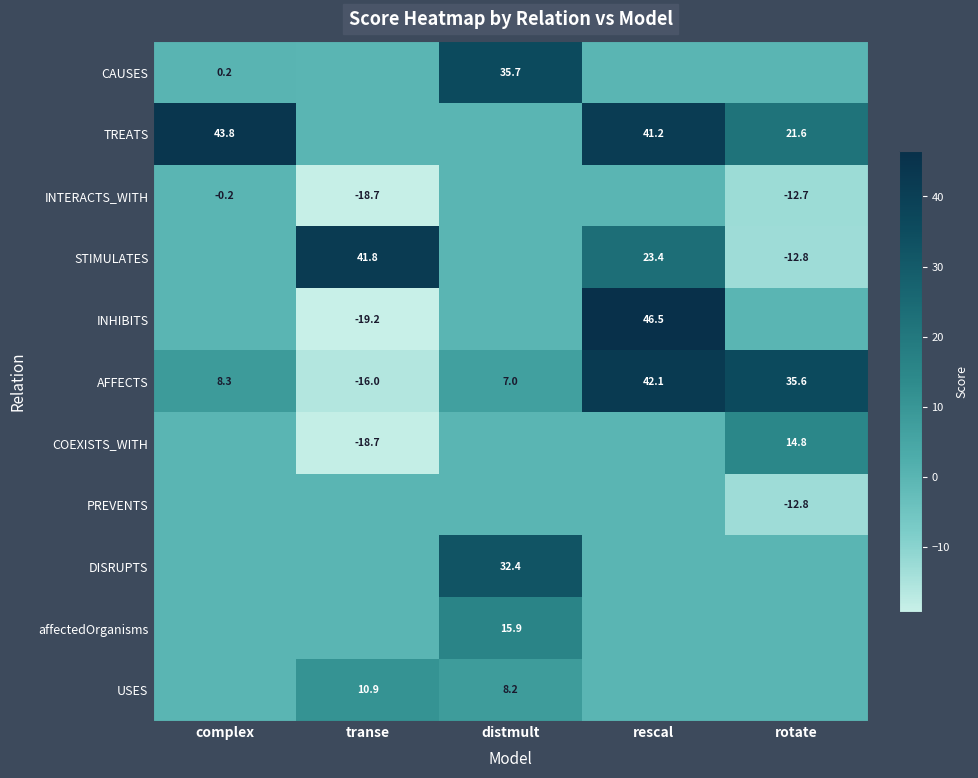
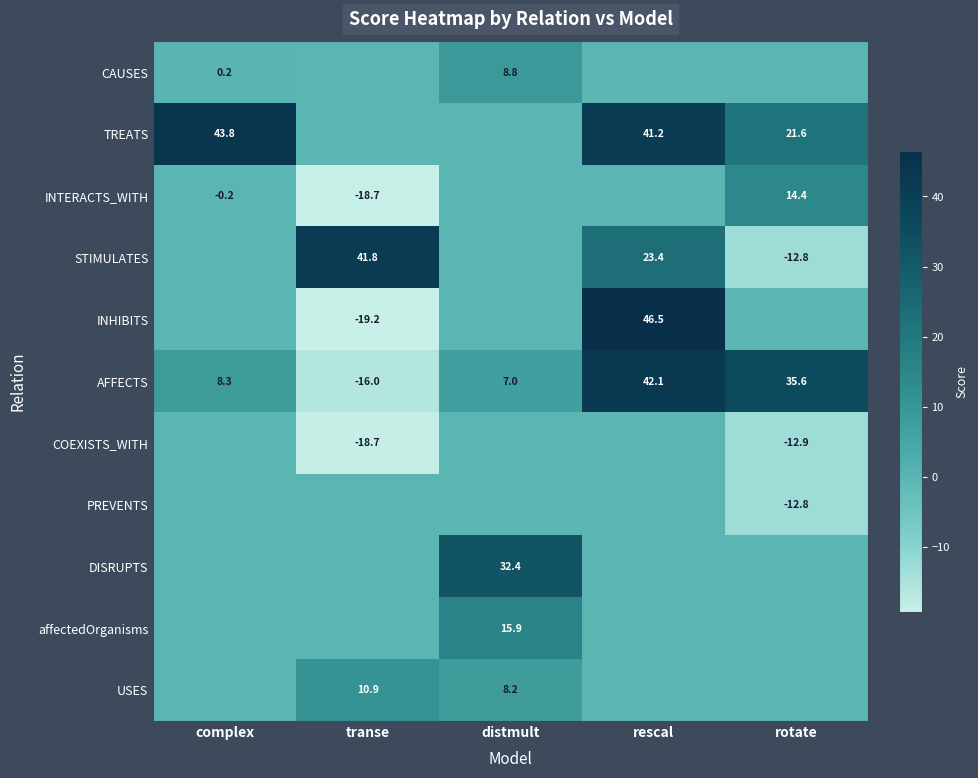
CAUSES, distmult: 35.7 -> 8.8
INTERACTS_WITH, rotate: -12.7 -> 14.4
COEXISTS_WITH, rotate: 14.8 -> -12.9
